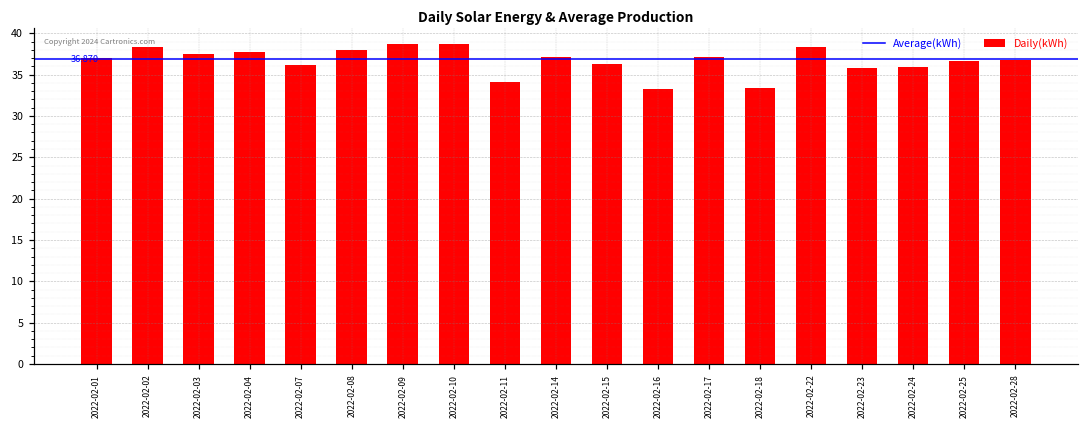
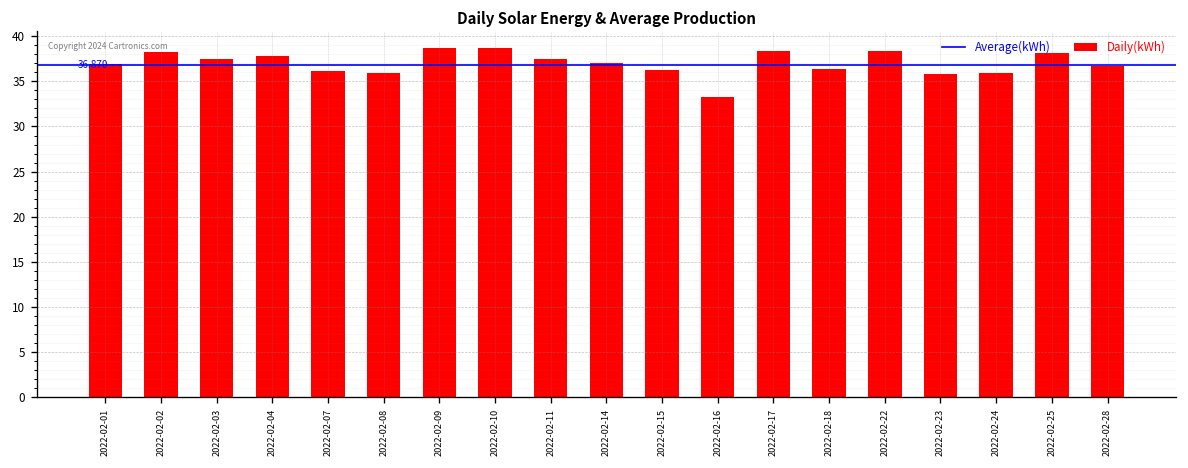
2022-02-08: 38 -> 36
2022-02-11: 34 -> 38
2022-02-17: 37 -> 38
2022-02-18: 33 -> 36
2022-02-25: 37 -> 38
